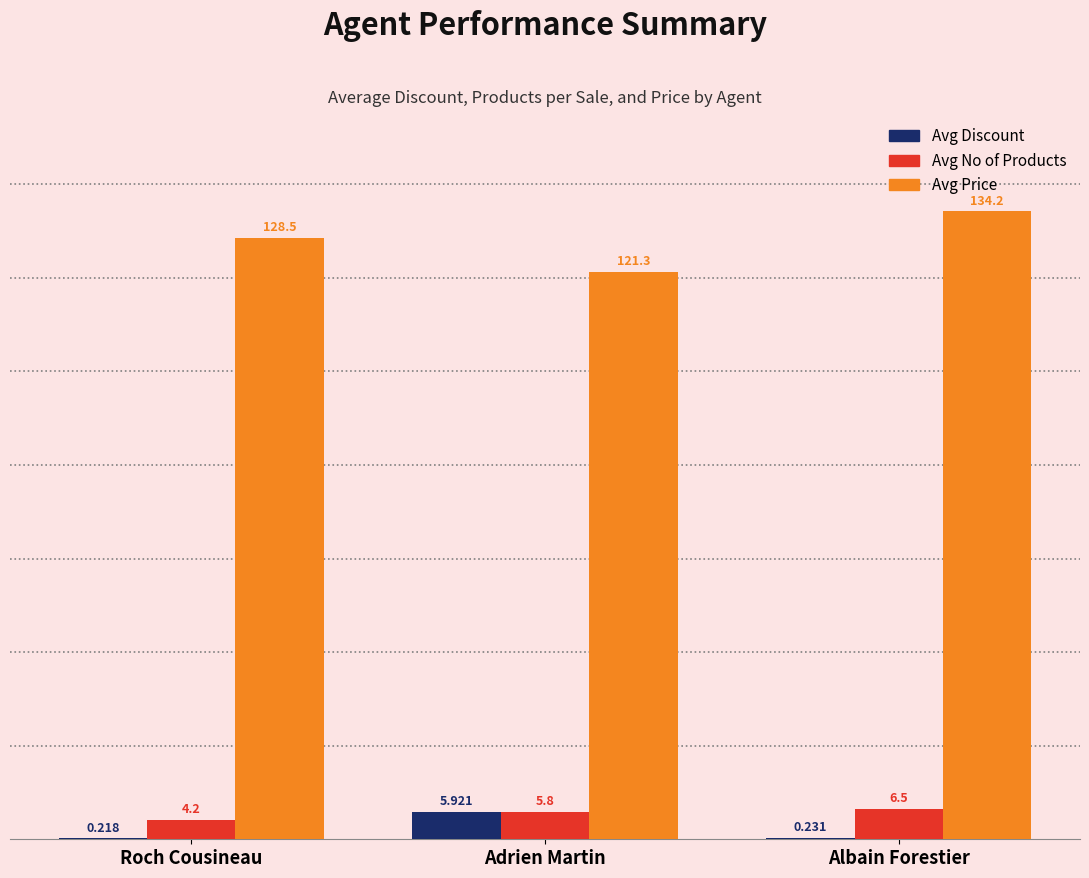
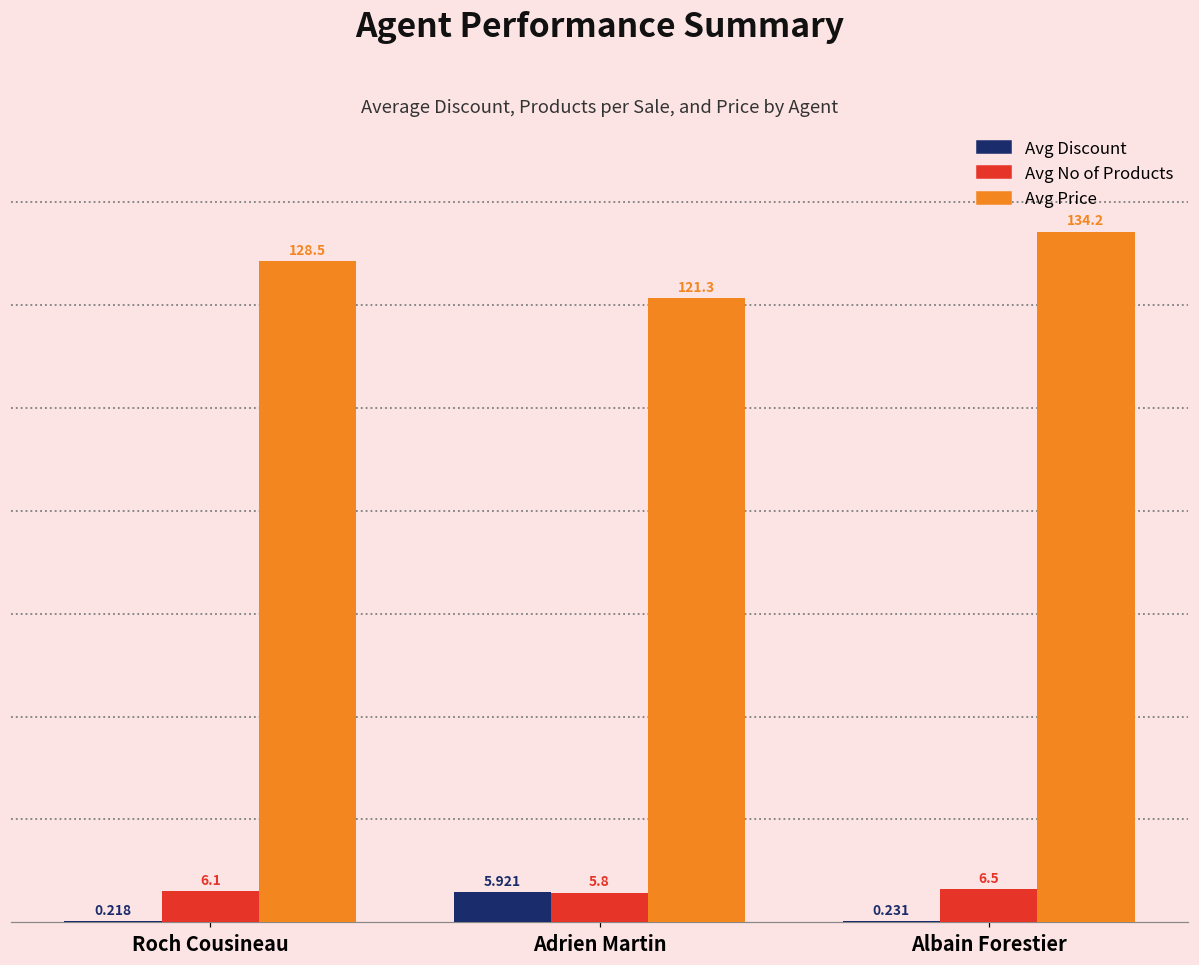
Avg No of Products, Roch Cousineau: 4.2 -> 6.1
